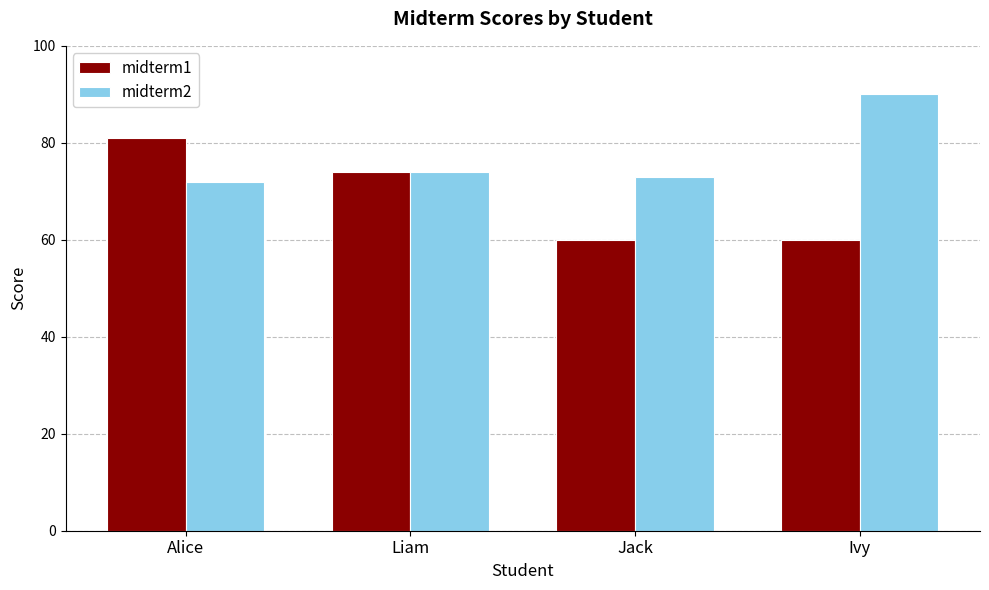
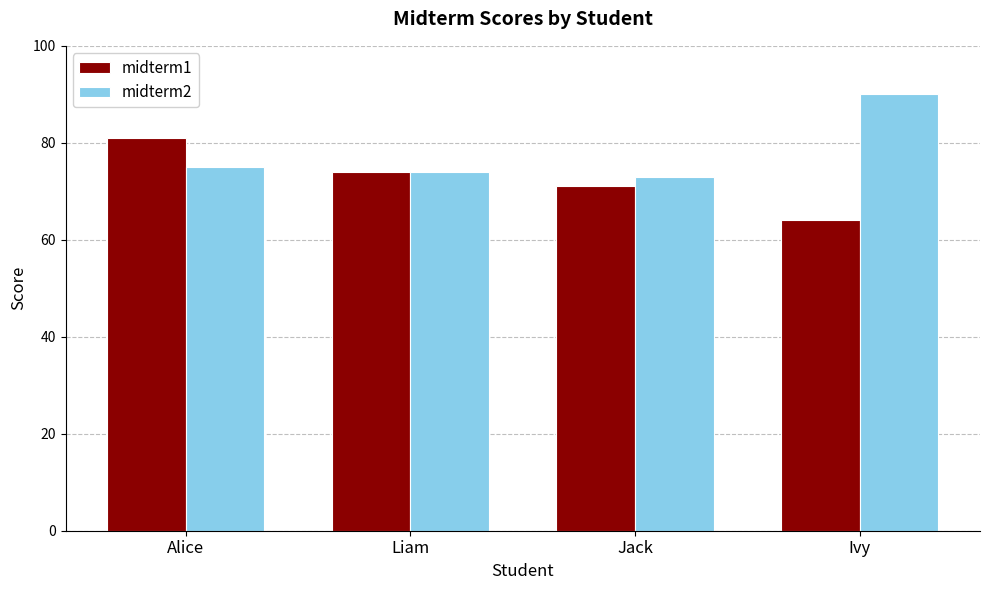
midterm2, Alice: 72 -> 75
midterm1, Jack: 60 -> 71
midterm1, Ivy: 60 -> 64
